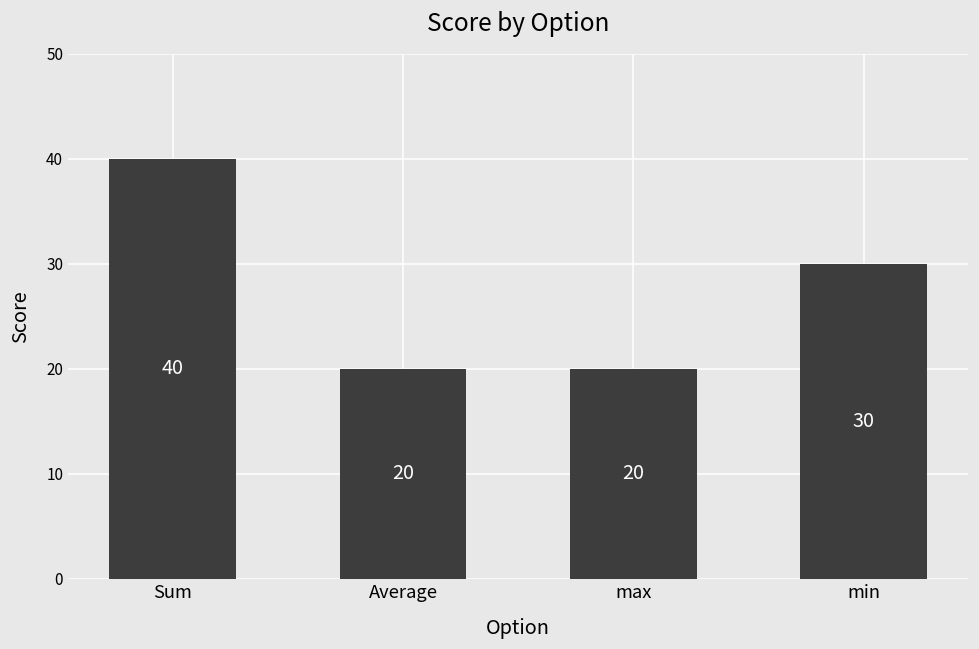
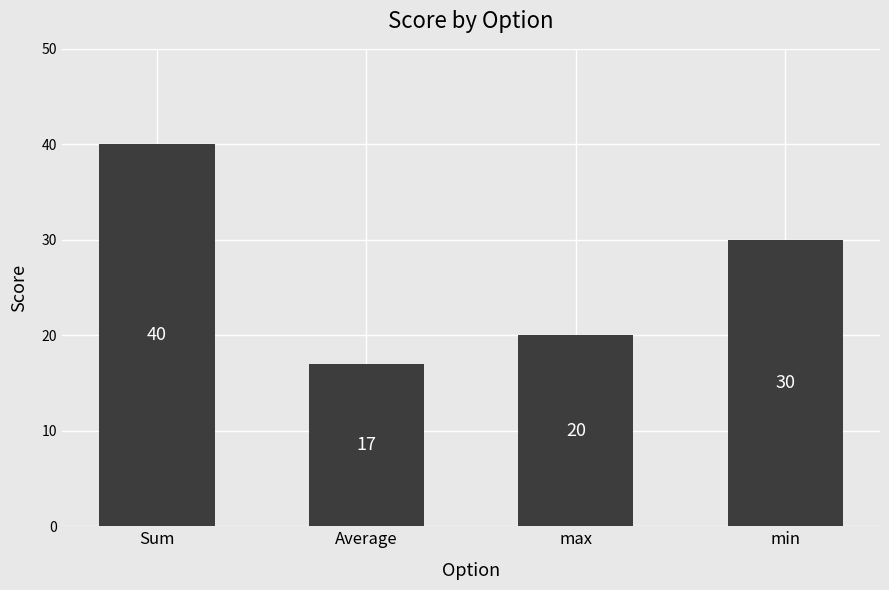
Average: 20 -> 17
